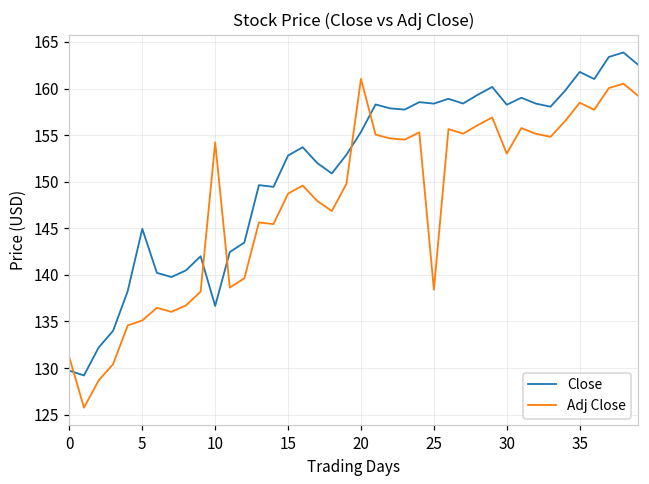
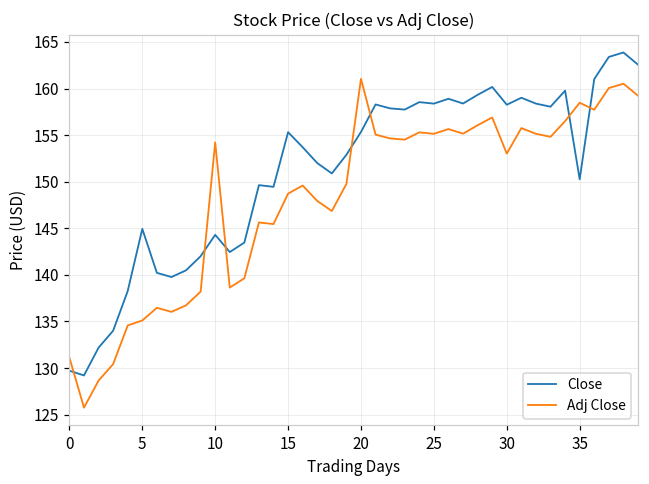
Close, 10: 137 -> 144
Close, 15: 153 -> 155
Adj Close, 25: 138 -> 155
Close, 35: 162 -> 150
